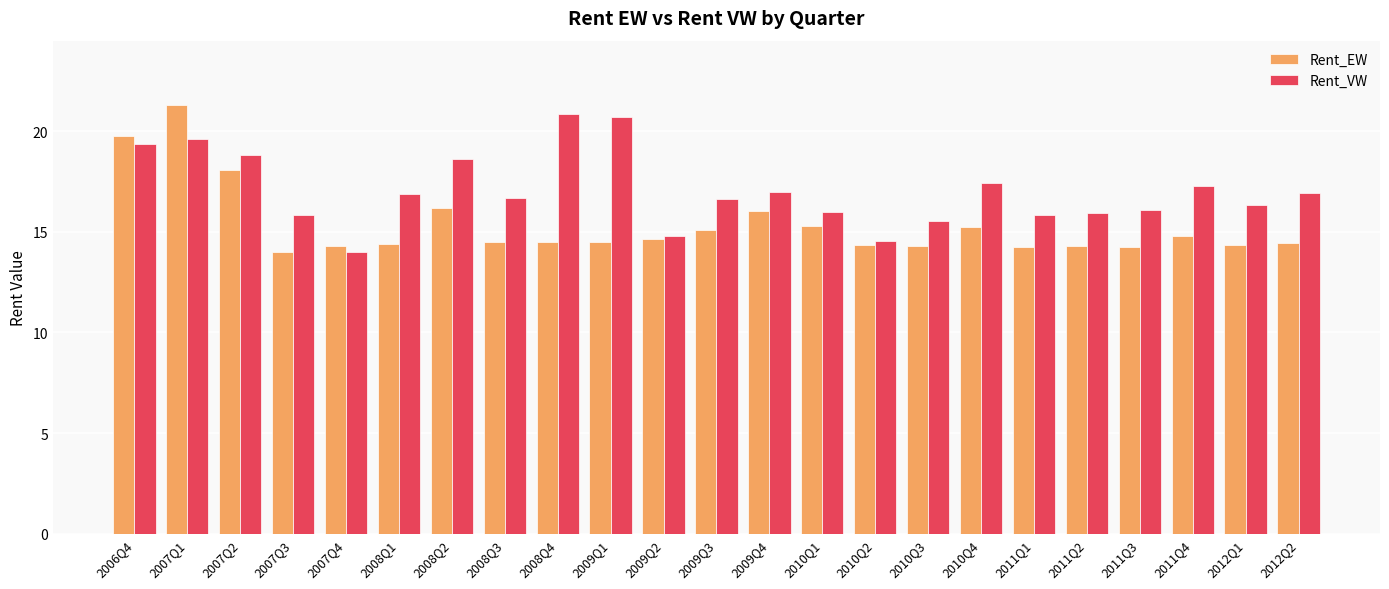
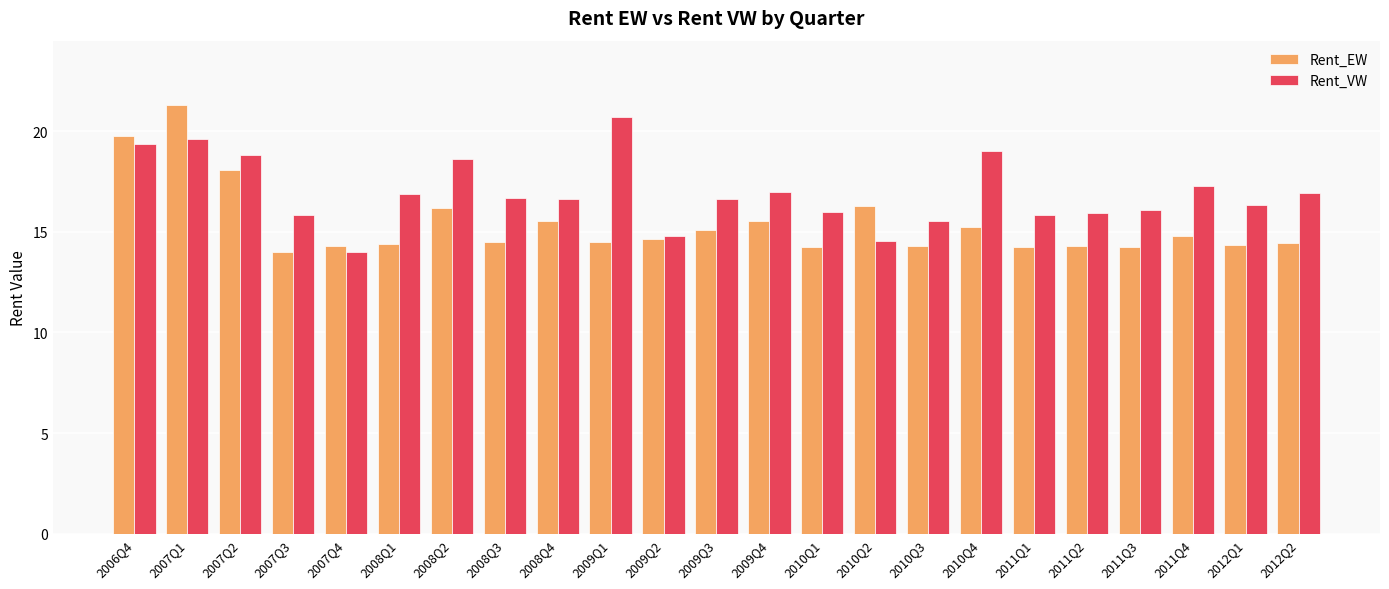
Rent_EW, 2008Q4: 14.5 -> 15.6
Rent_VW, 2008Q4: 20.8 -> 16.7
Rent_EW, 2009Q4: 16.0 -> 15.5
Rent_EW, 2010Q1: 15.3 -> 14.2
Rent_EW, 2010Q2: 14.4 -> 16.3
Rent_VW, 2010Q4: 17.4 -> 19.0
